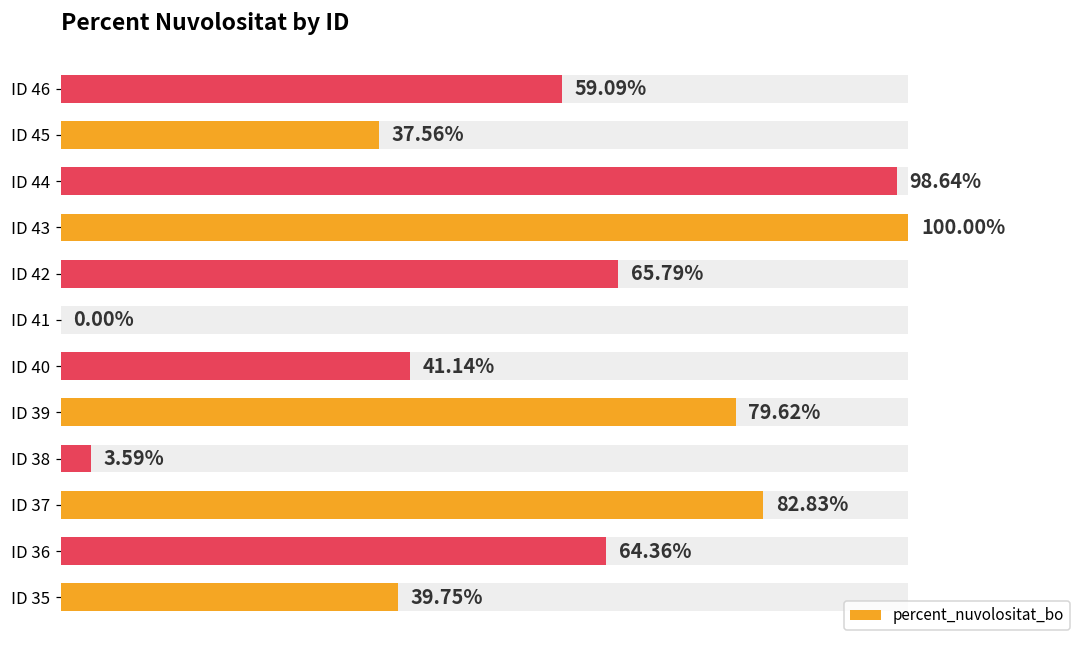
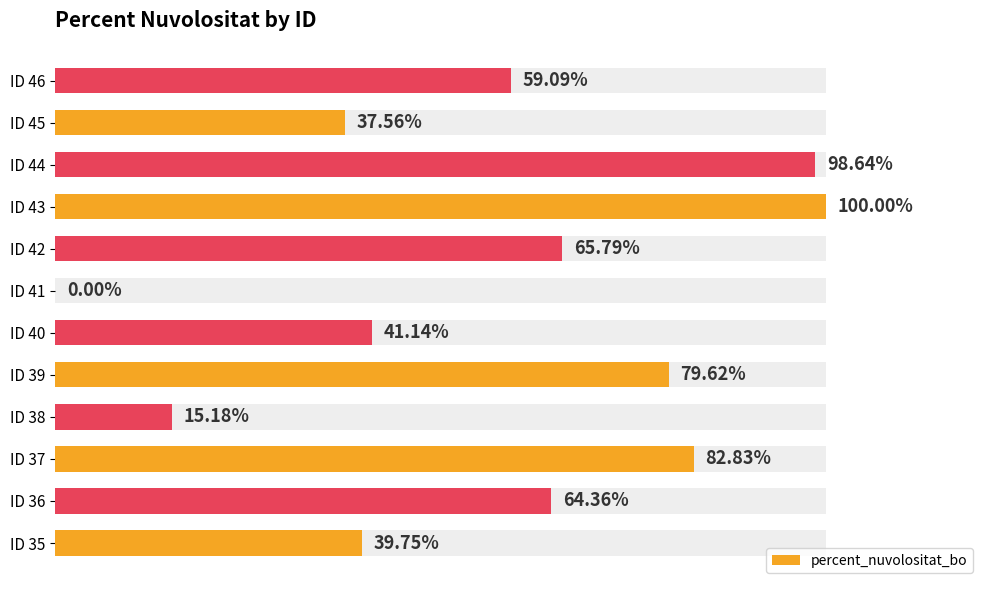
percent_nuvolositat_bo, ID 38: 3.59% -> 15.18%
